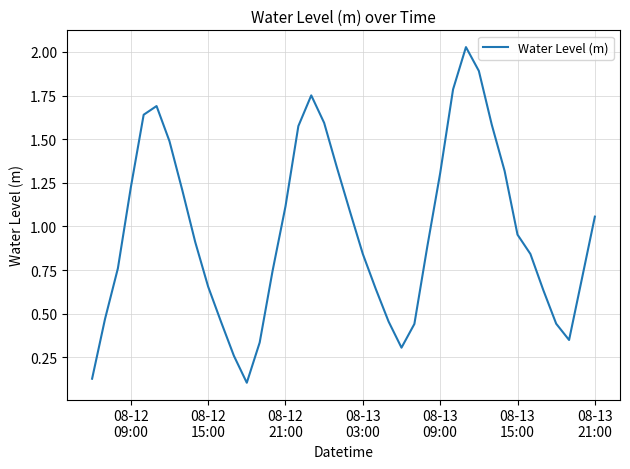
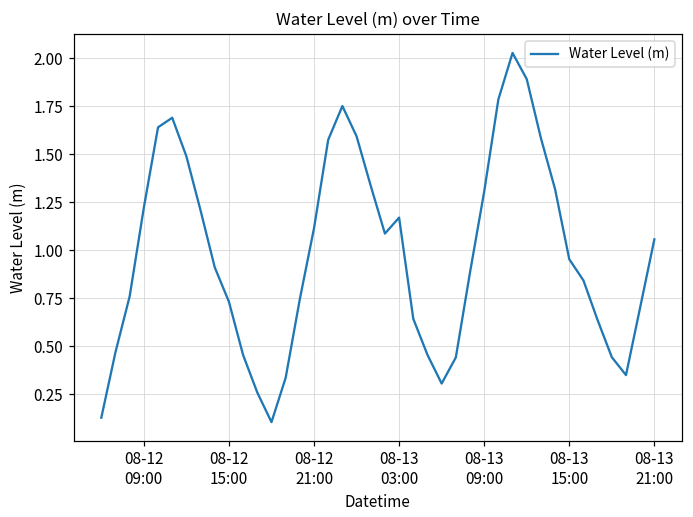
08-12 15:00: 0.66 -> 0.73
08-13 03:00: 0.84 -> 1.17
